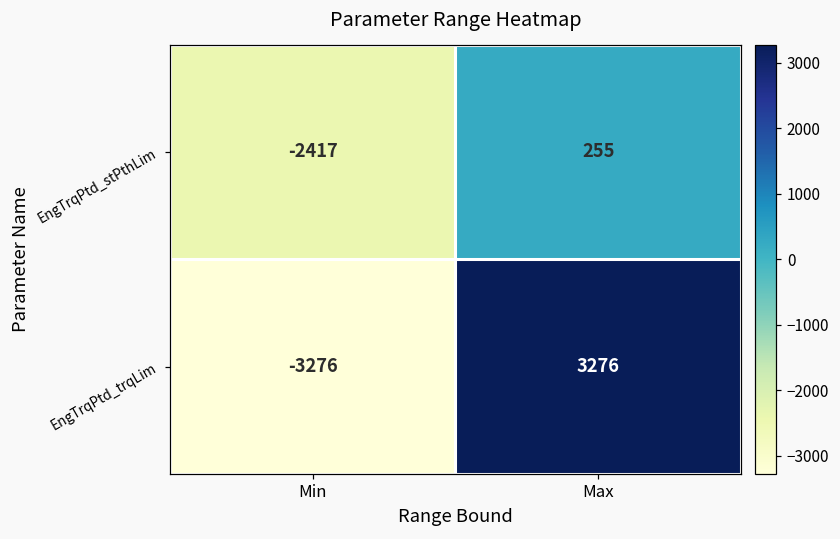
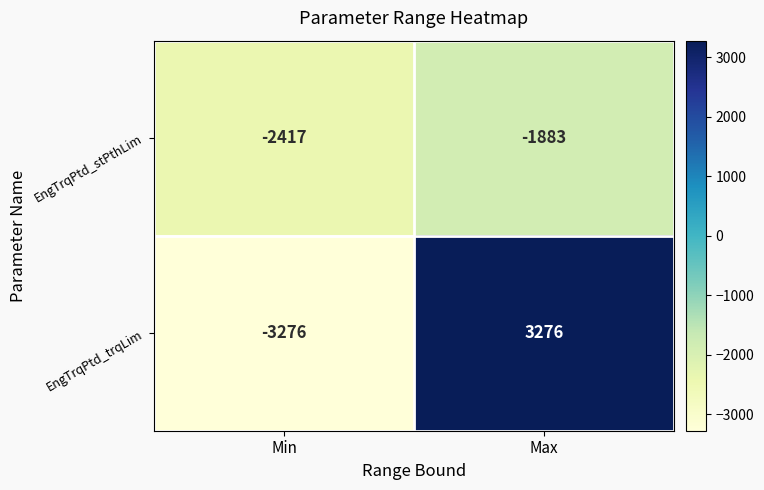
EngTrqPtd_stPthLim, Max: 255 -> -1883
